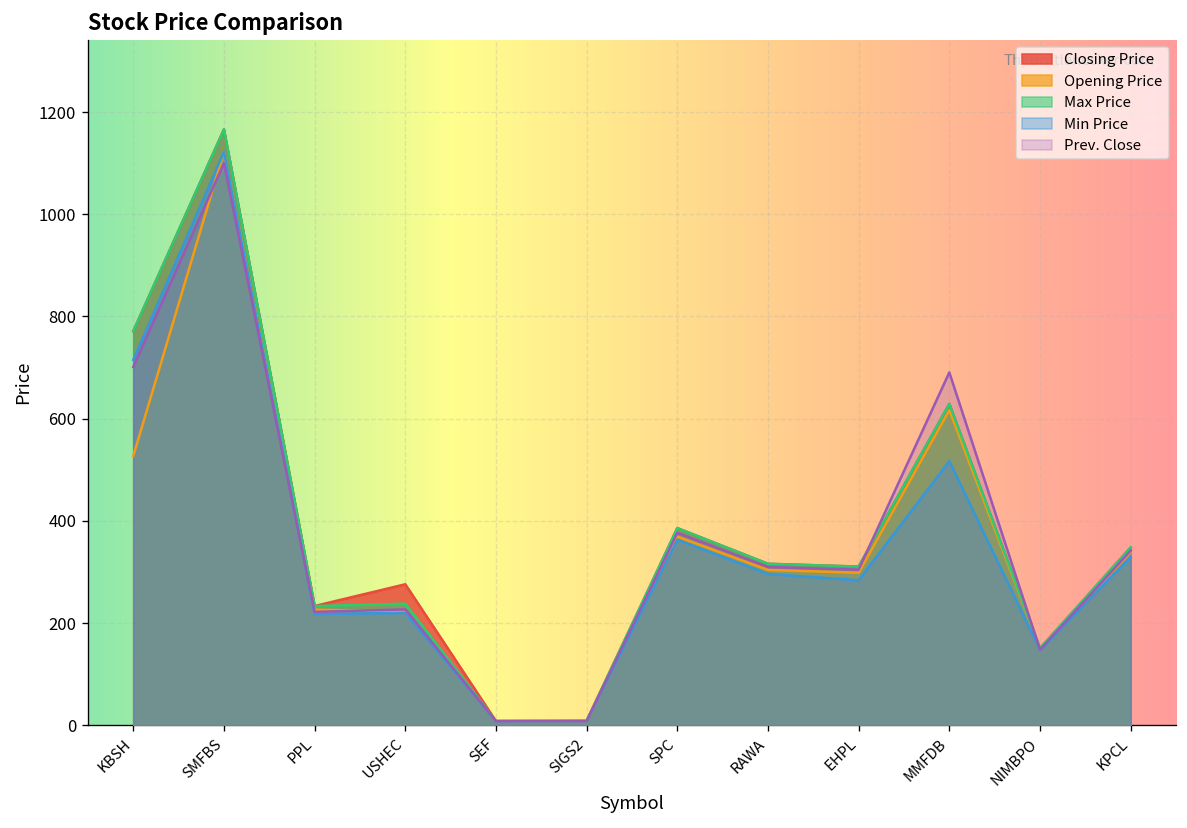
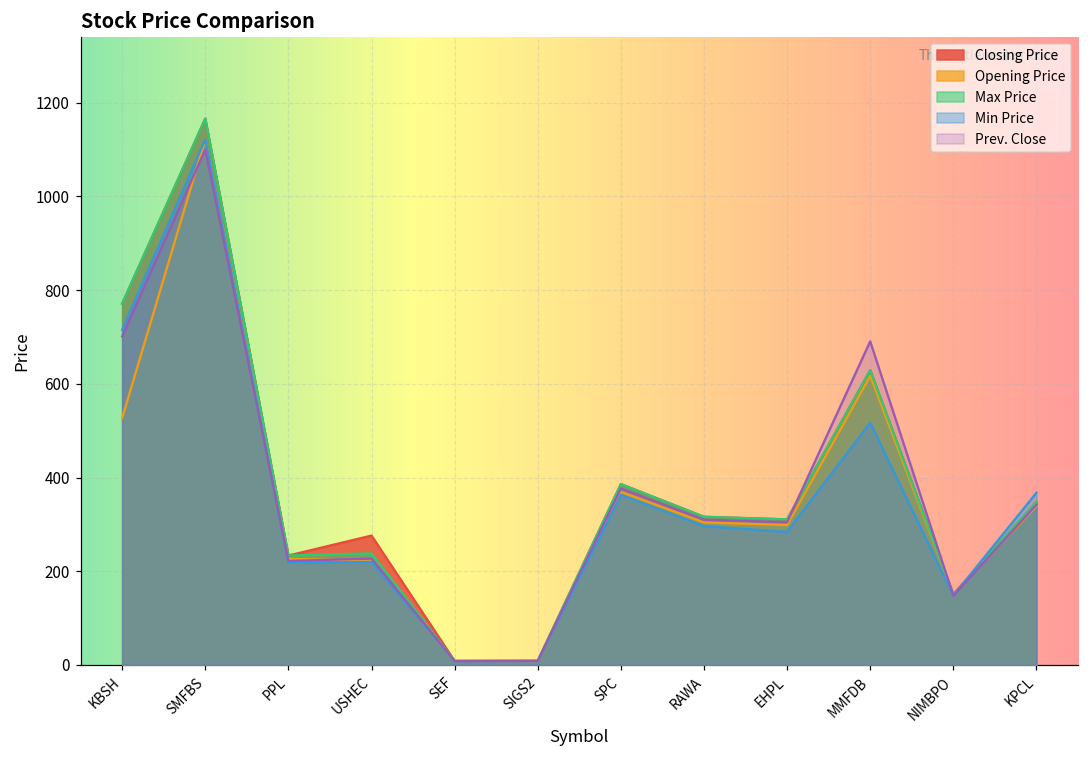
Min Price, KPCL: 330 -> 370
